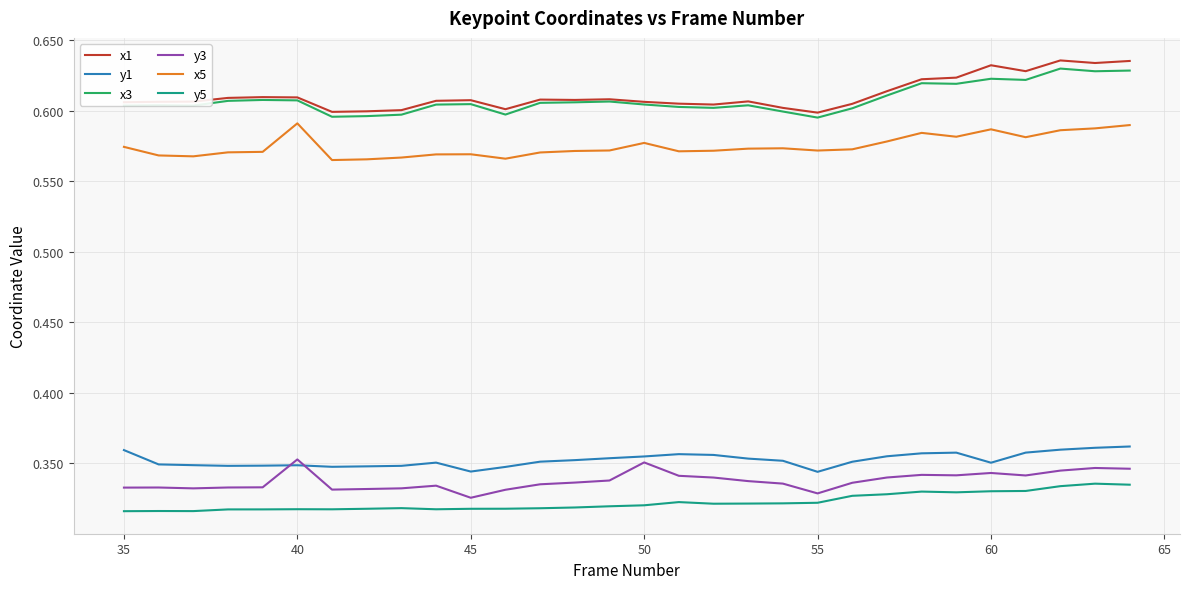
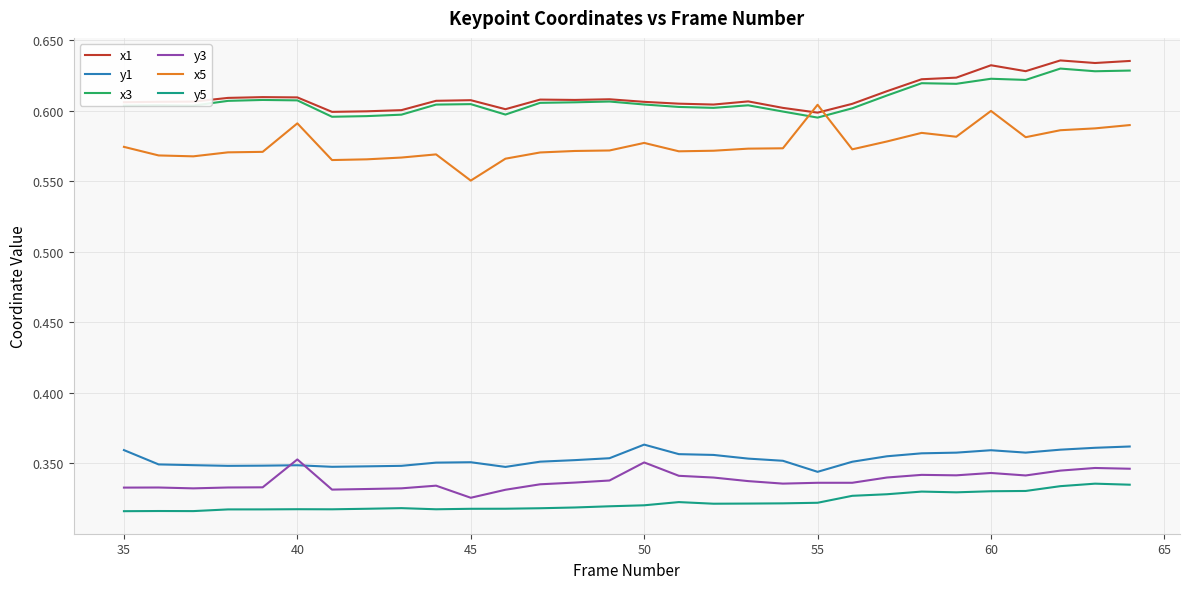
y1, 45: 0.344 -> 0.351
x5, 45: 0.569 -> 0.550
y1, 50: 0.355 -> 0.363
y3, 55: 0.329 -> 0.336
x5, 55: 0.572 -> 0.604
y1, 60: 0.350 -> 0.359
x5, 60: 0.587 -> 0.600
